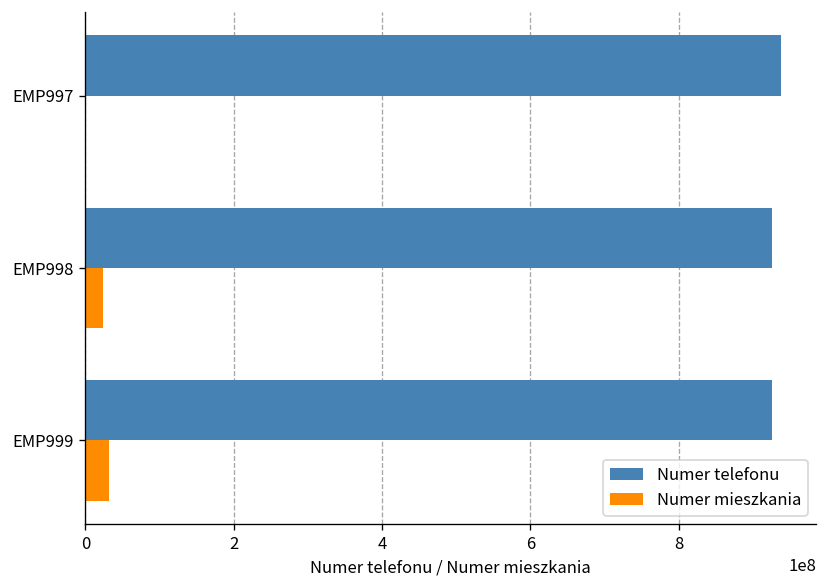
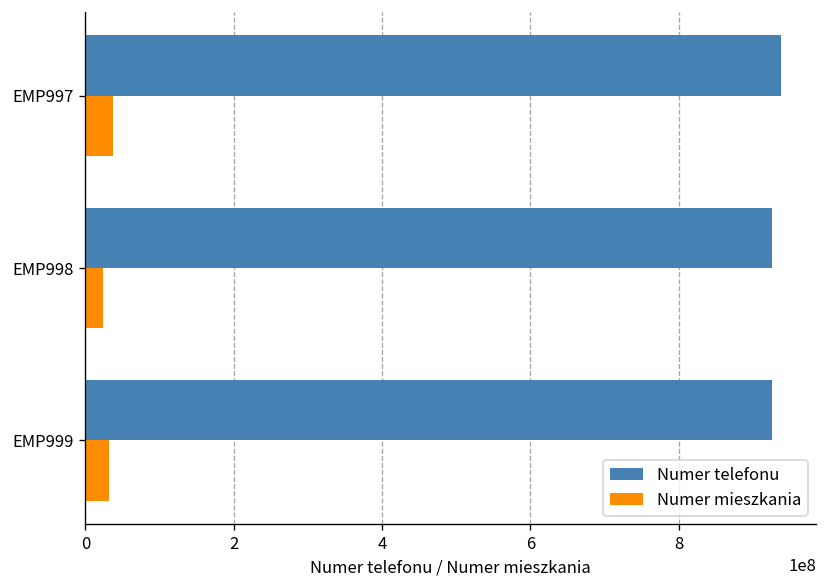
Numer mieszkania, EMP997: 0 -> 40000000
